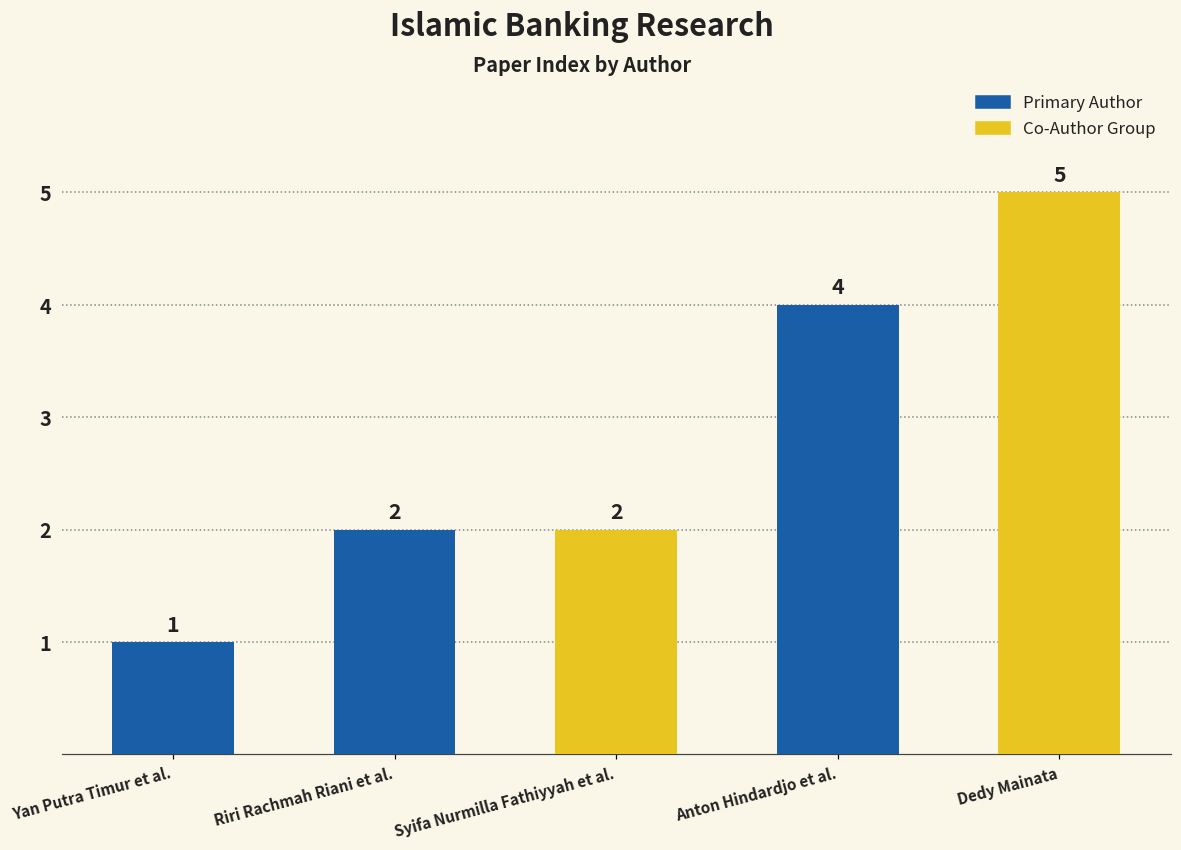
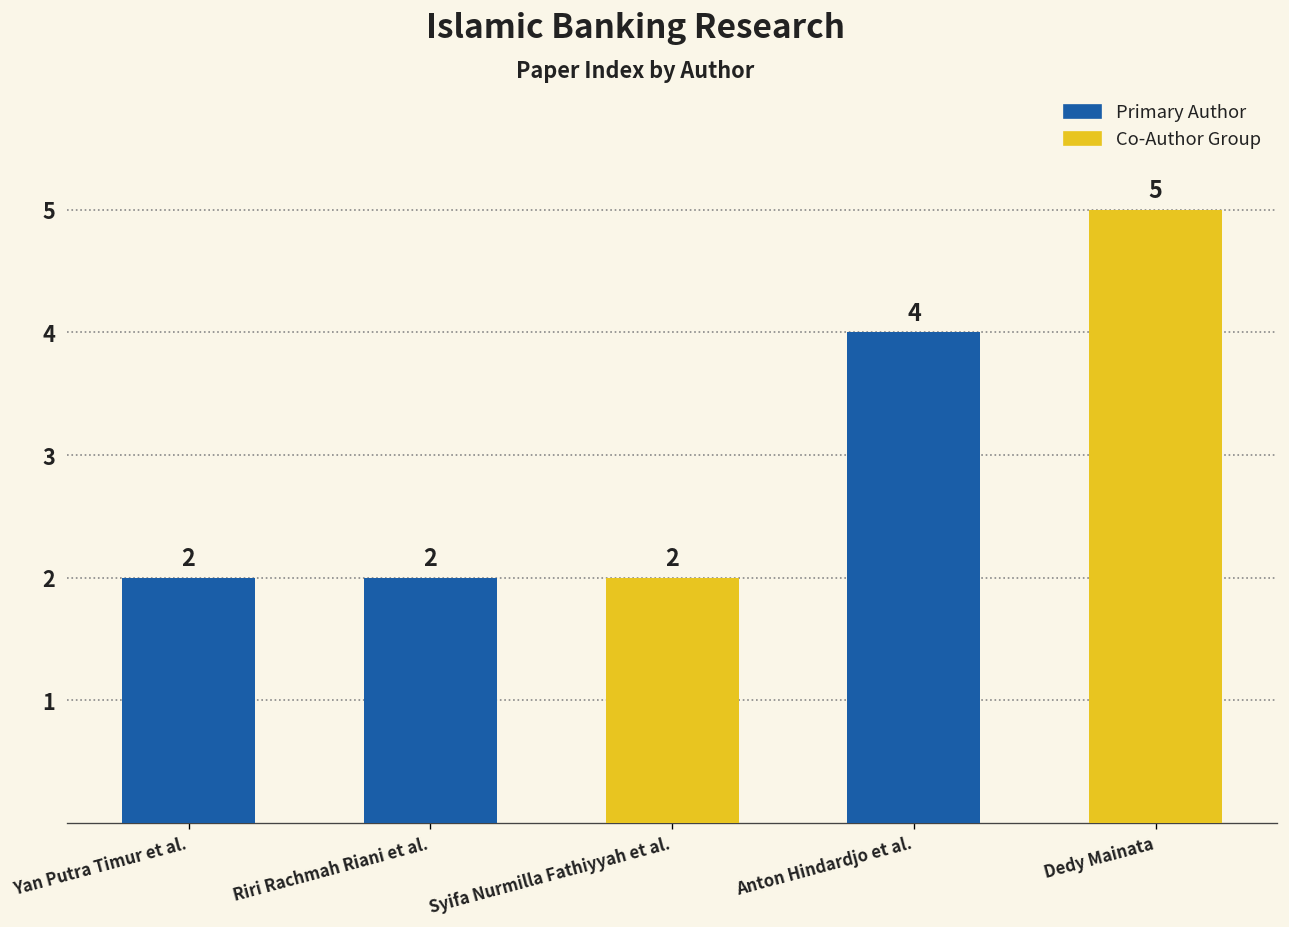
Yan Putra Timur et al.: 1 -> 2
